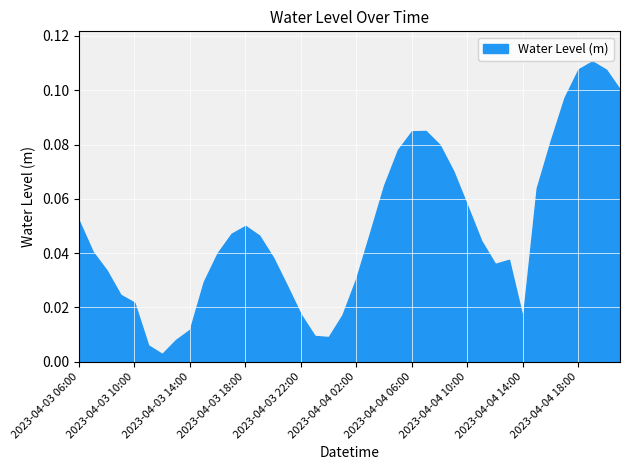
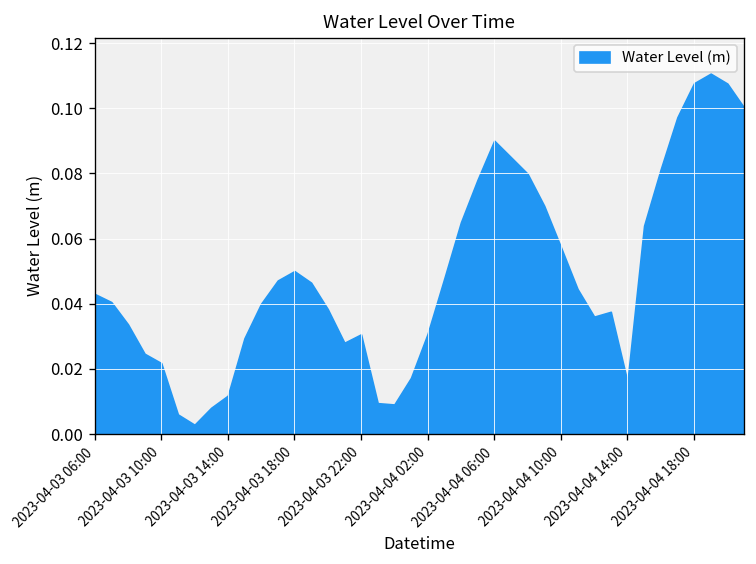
2023-04-03 06:00: 0.052 -> 0.043
2023-04-03 22:00: 0.017 -> 0.031
2023-04-04 06:00: 0.085 -> 0.090
